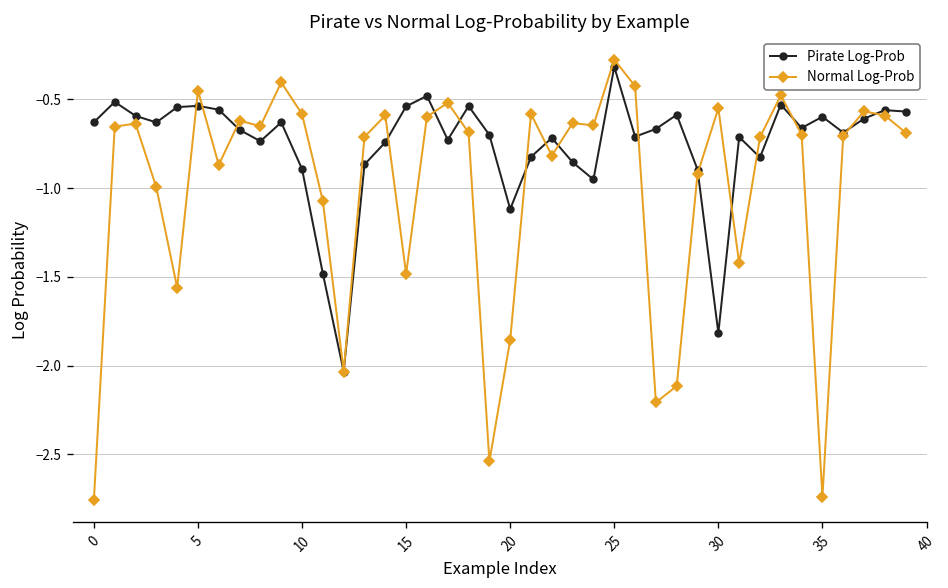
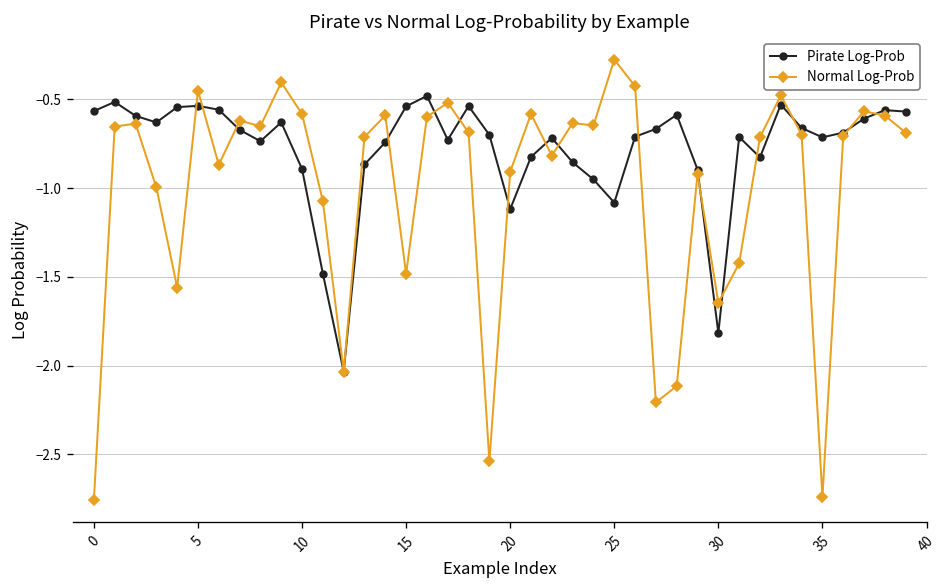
Pirate Log-Prob, 0: -0.63 -> -0.57
Normal Log-Prob, 20: -1.86 -> -0.91
Pirate Log-Prob, 25: -0.32 -> -1.08
Normal Log-Prob, 30: -0.55 -> -1.65
Pirate Log-Prob, 35: -0.60 -> -0.71
